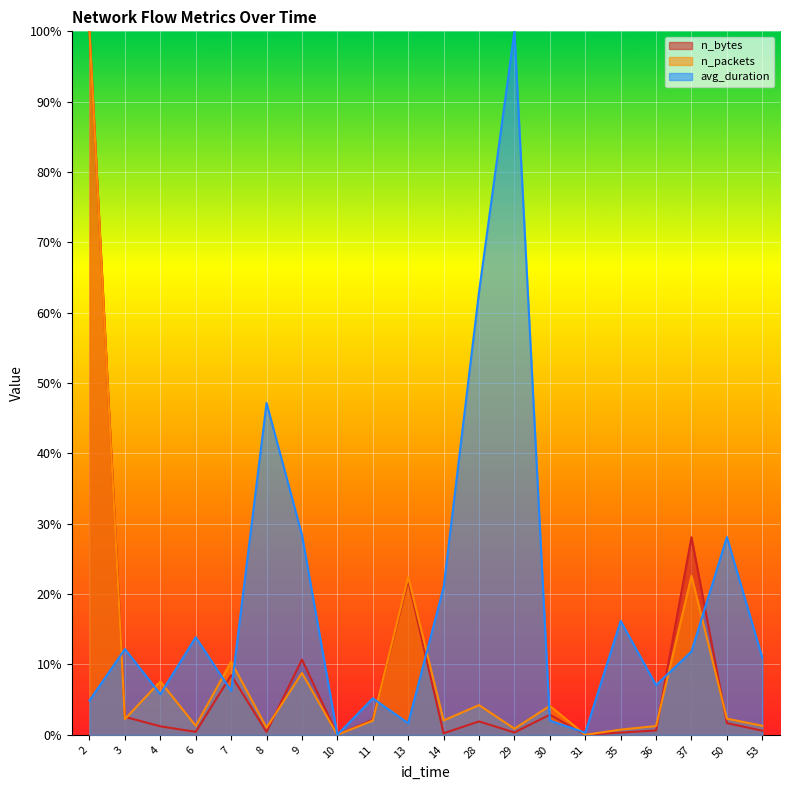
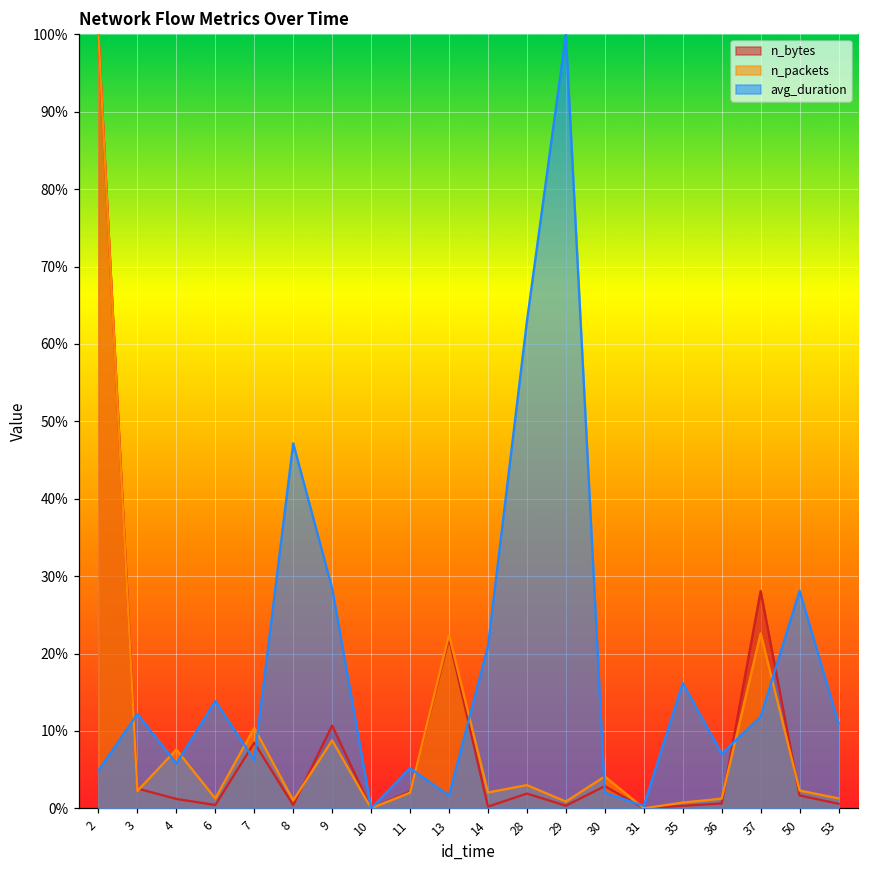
n_packets, 28: 4% -> 3%
